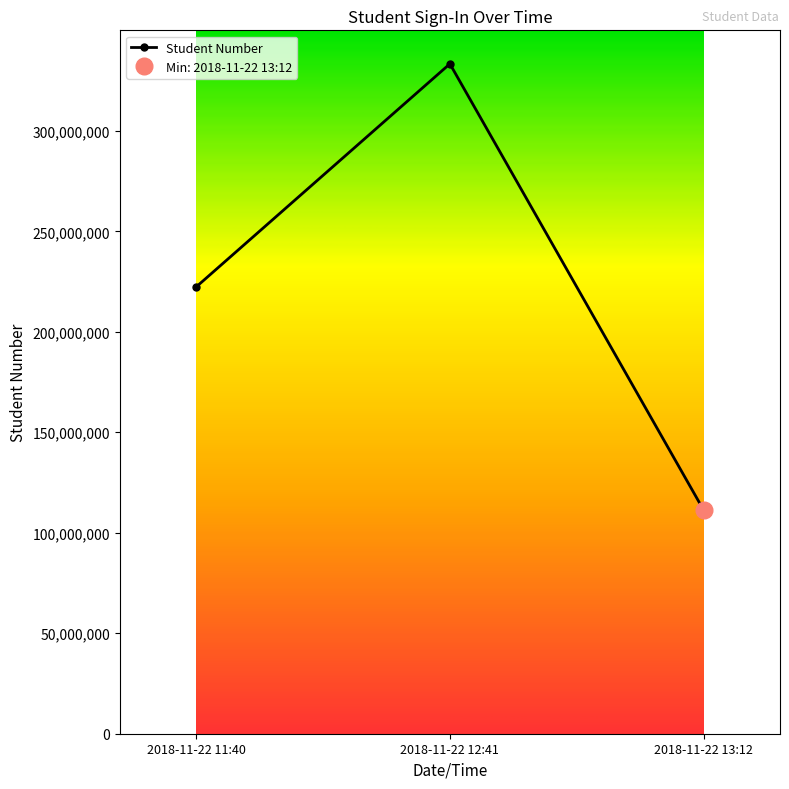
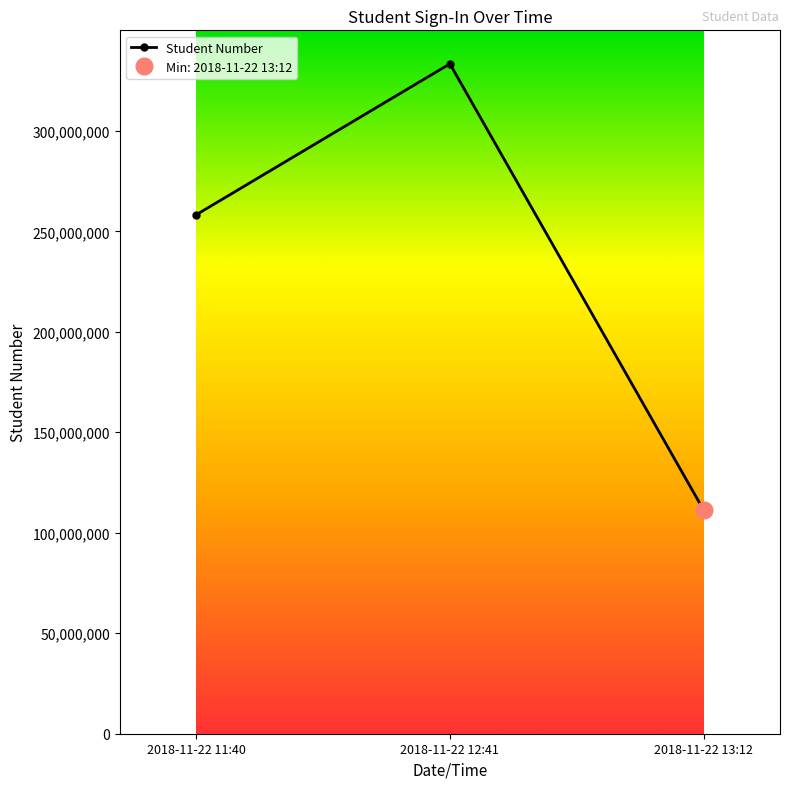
Student Number, 2018-11-22 11:40: 222,000,000 -> 258,000,000
